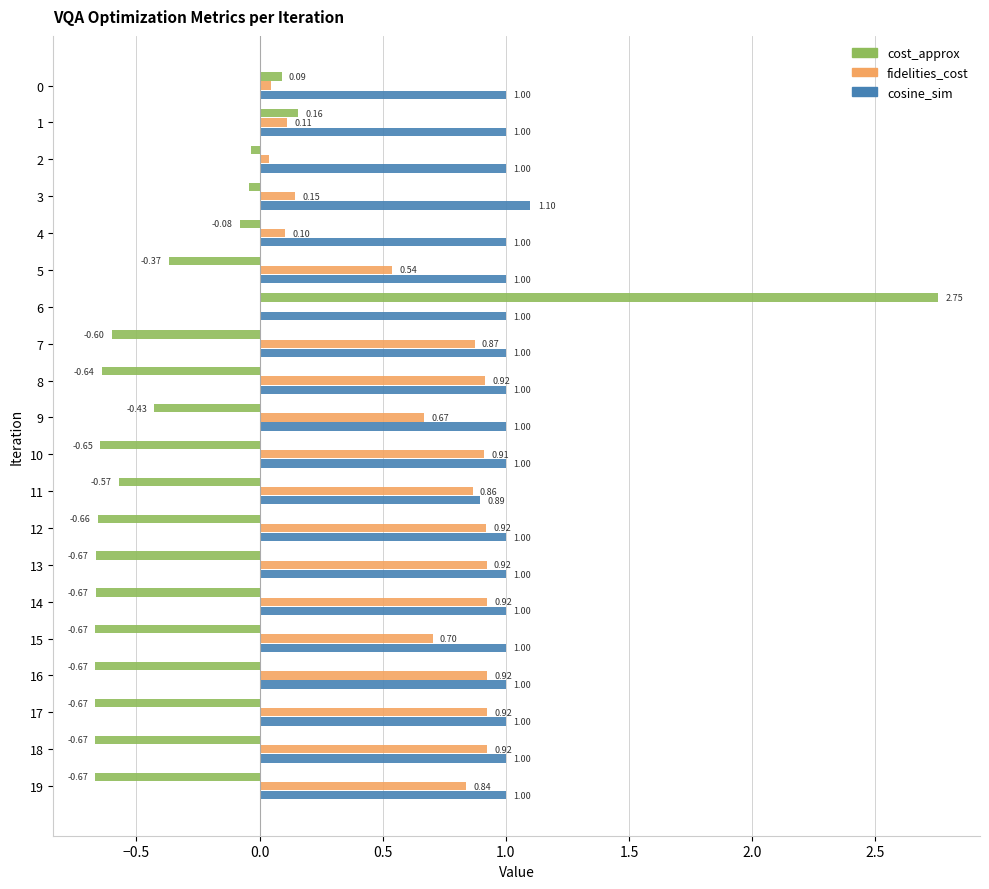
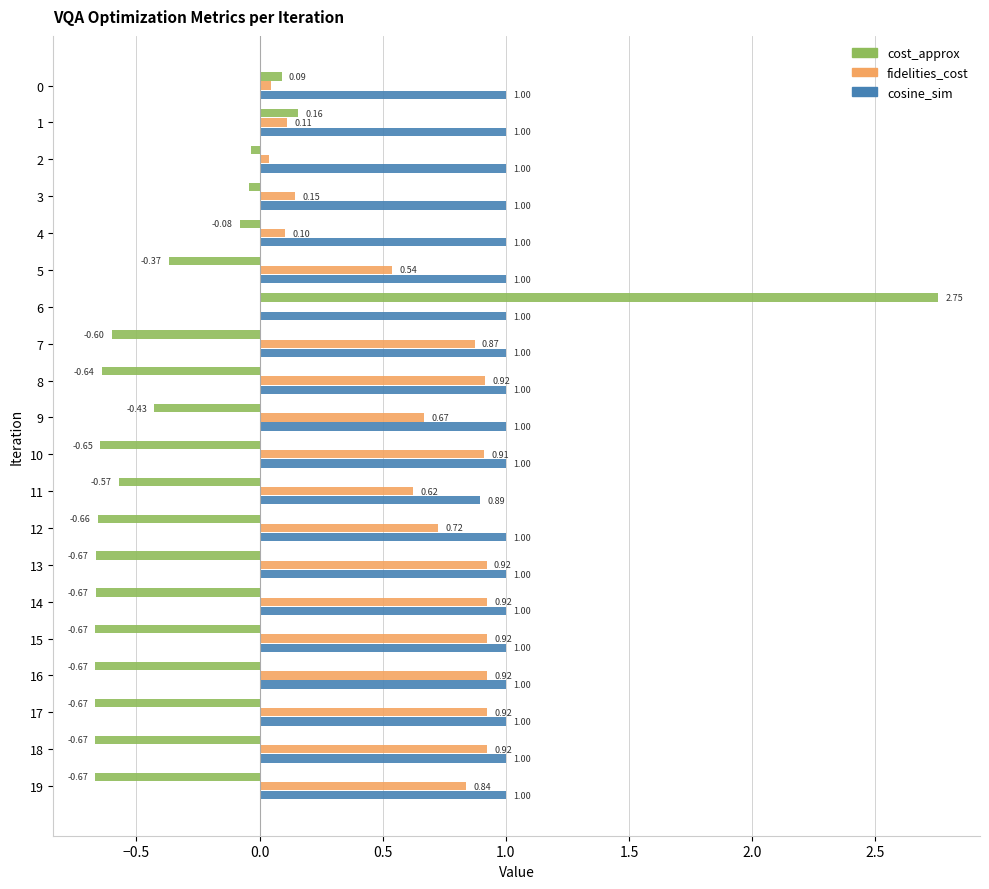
cosine_sim, 3: 1.10 -> 1.00
fidelities_cost, 11: 0.86 -> 0.62
fidelities_cost, 12: 0.92 -> 0.72
fidelities_cost, 15: 0.70 -> 0.92
